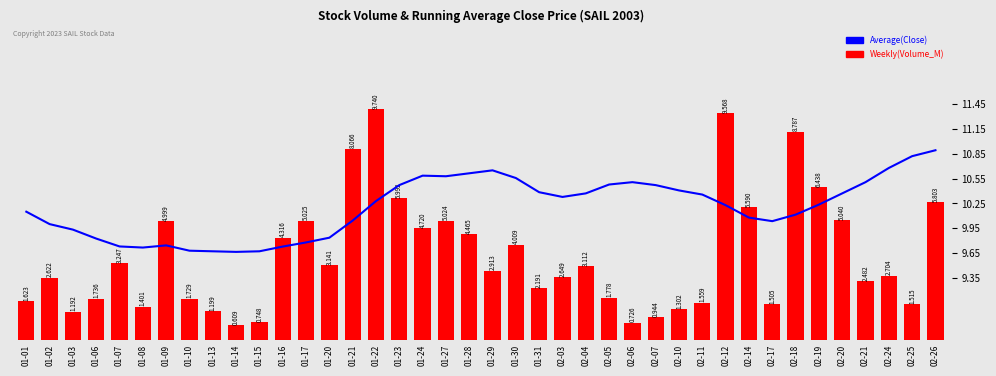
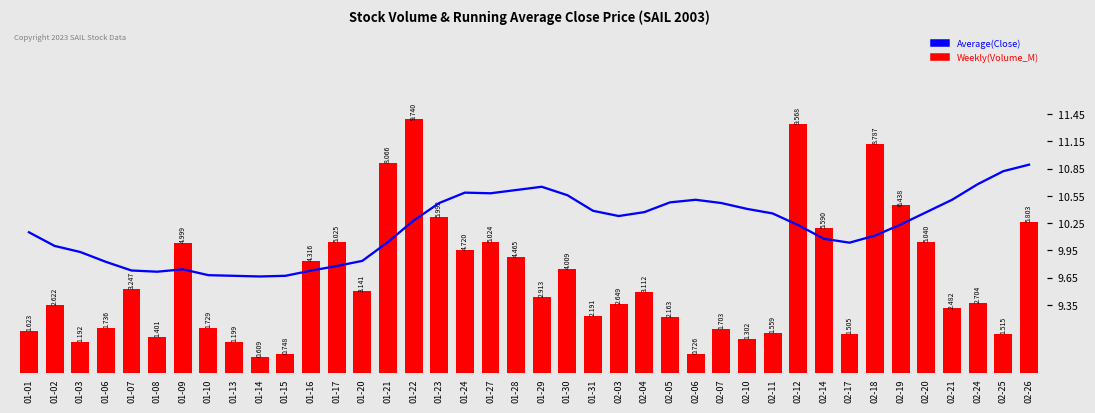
Weekly(Volume_M), 02-05: 1.778 -> 2.163
Weekly(Volume_M), 02-07: 0.944 -> 1.703
